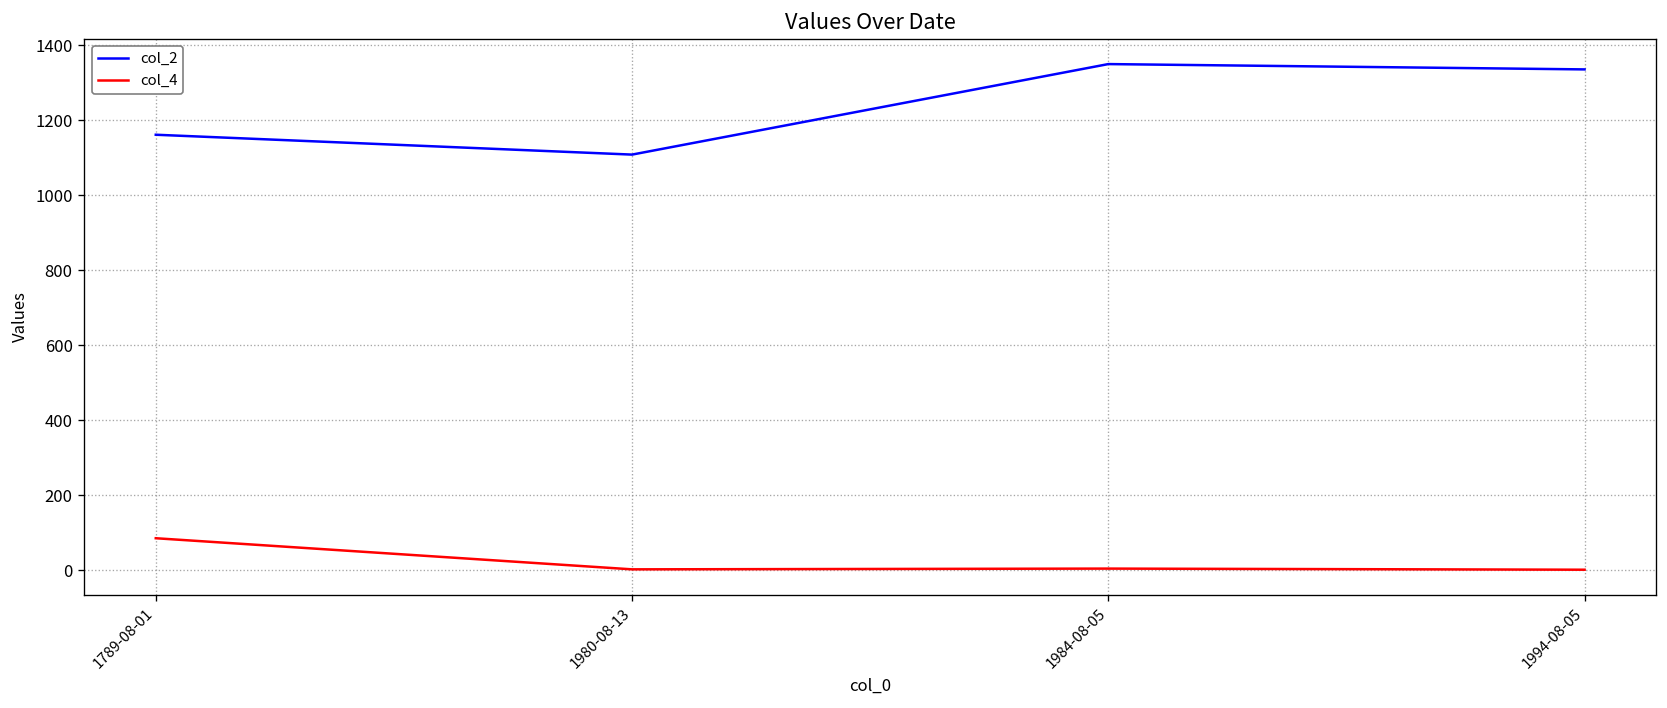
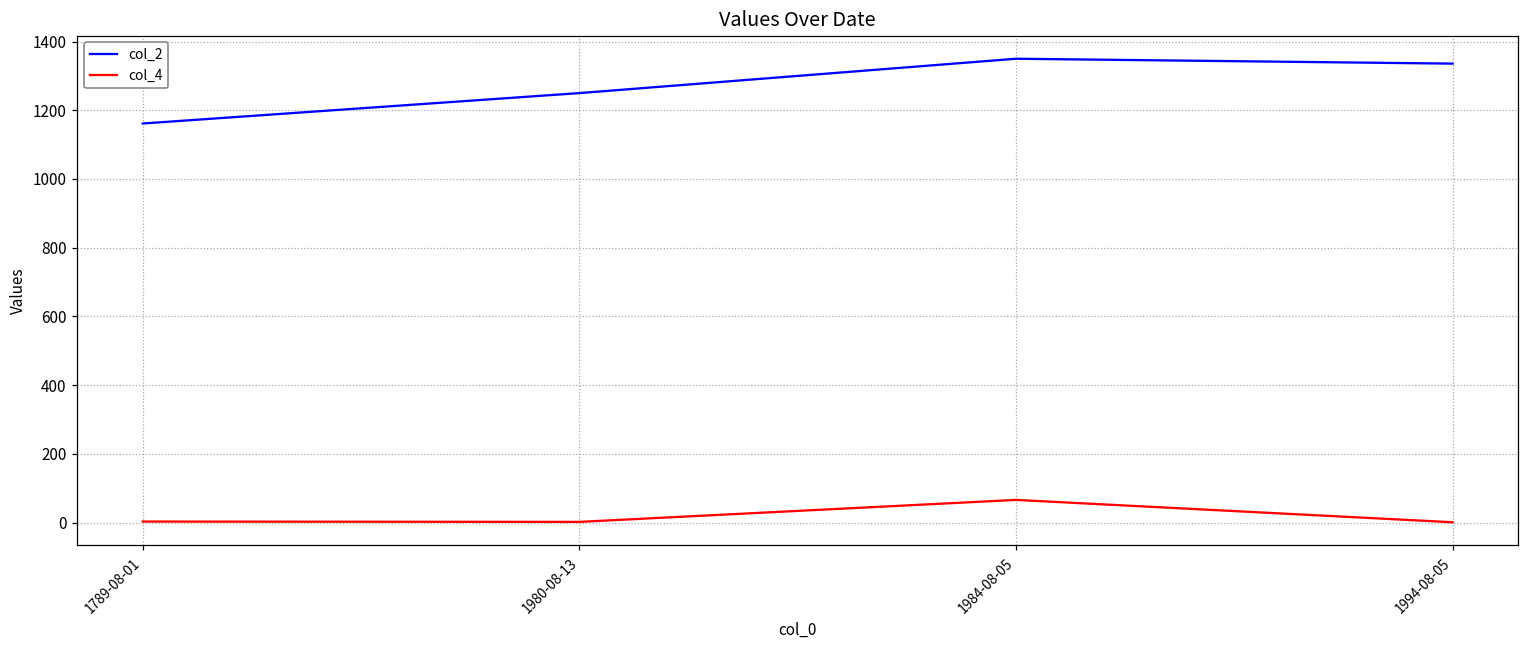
col_4, 1789-08-01: 90 -> 0
col_2, 1980-08-13: 1110 -> 1250
col_4, 1984-08-05: 0 -> 70
